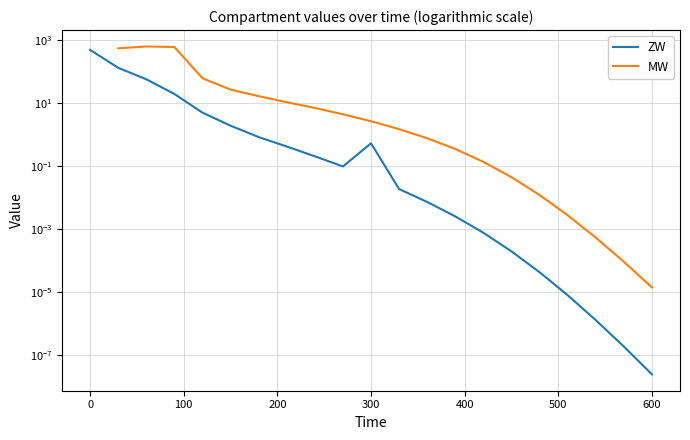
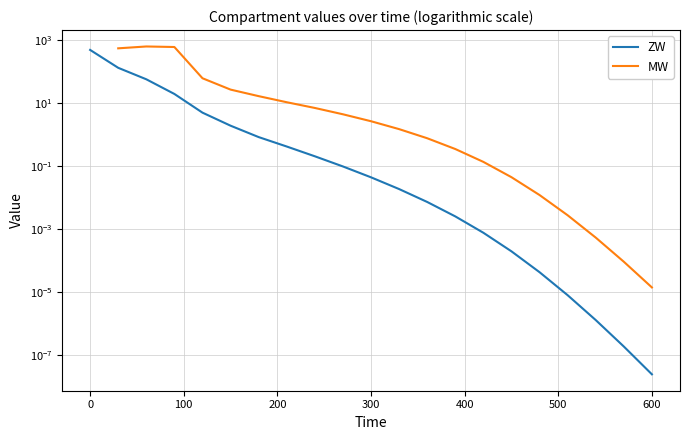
ZW, 300: 0.5 -> 0.04
